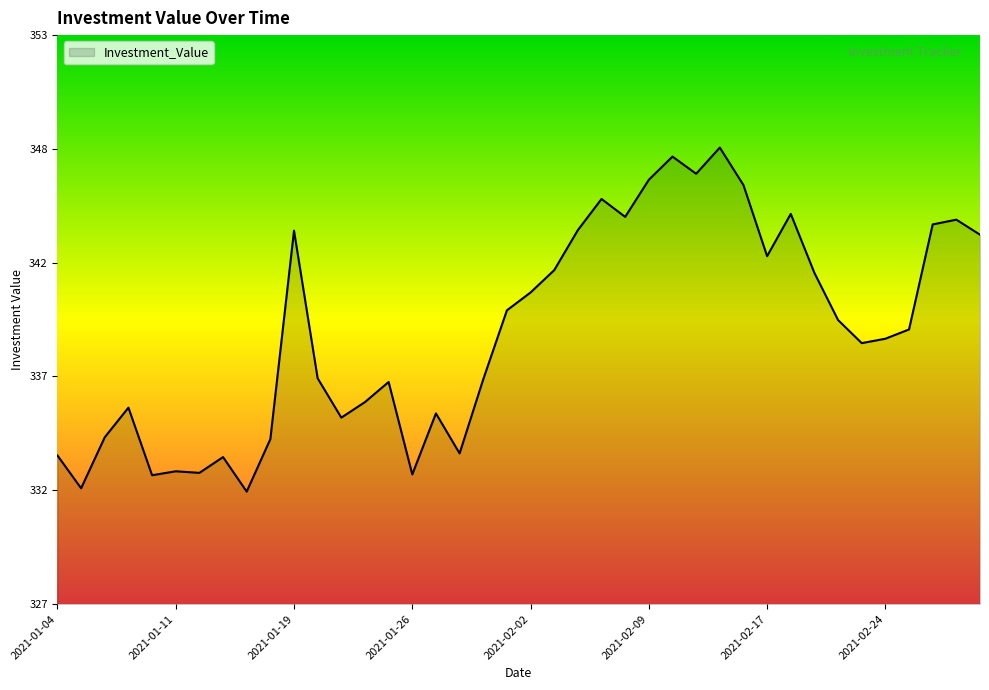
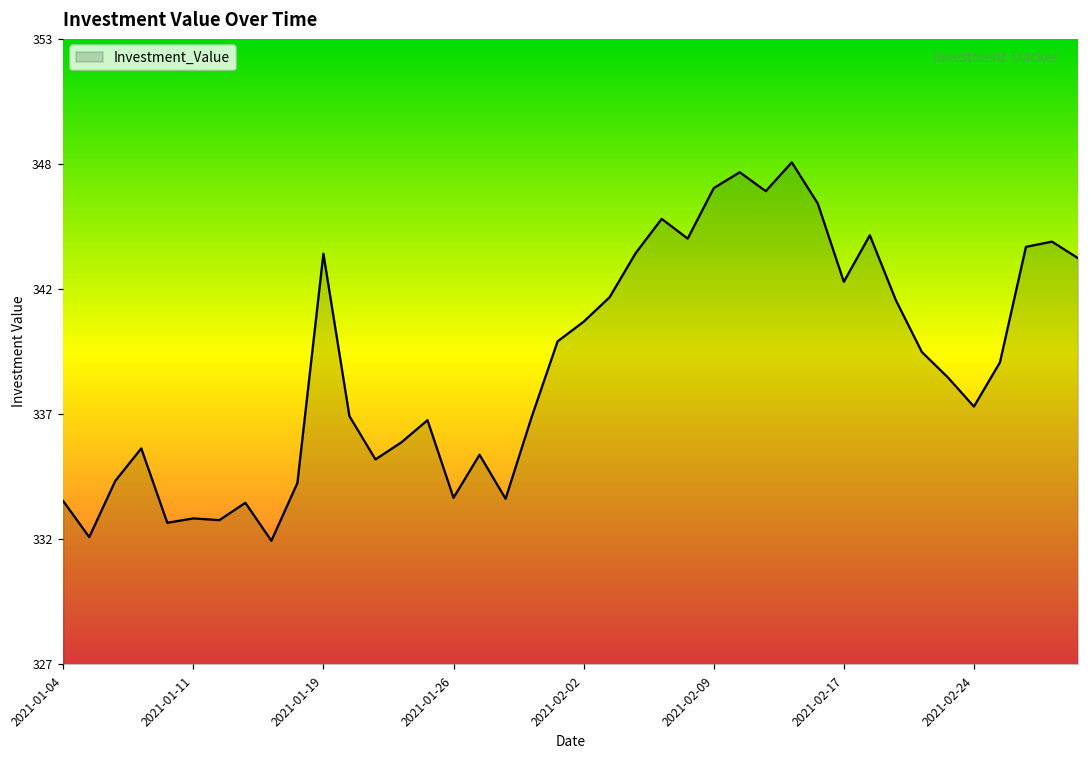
2021-01-26: 333.1 -> 334.0
2021-02-09: 346.2 -> 346.6
2021-02-24: 339.1 -> 337.7
